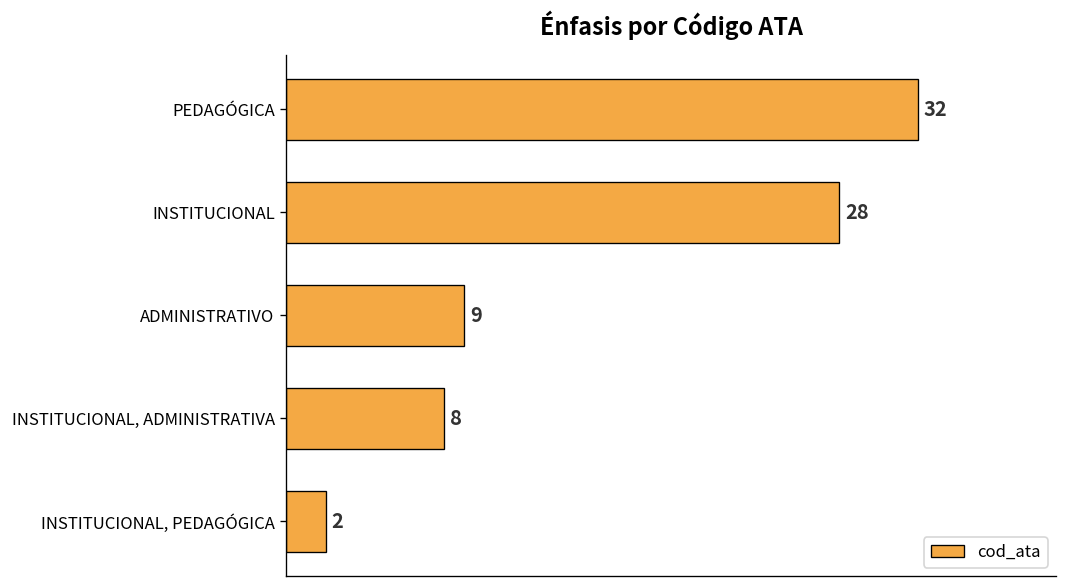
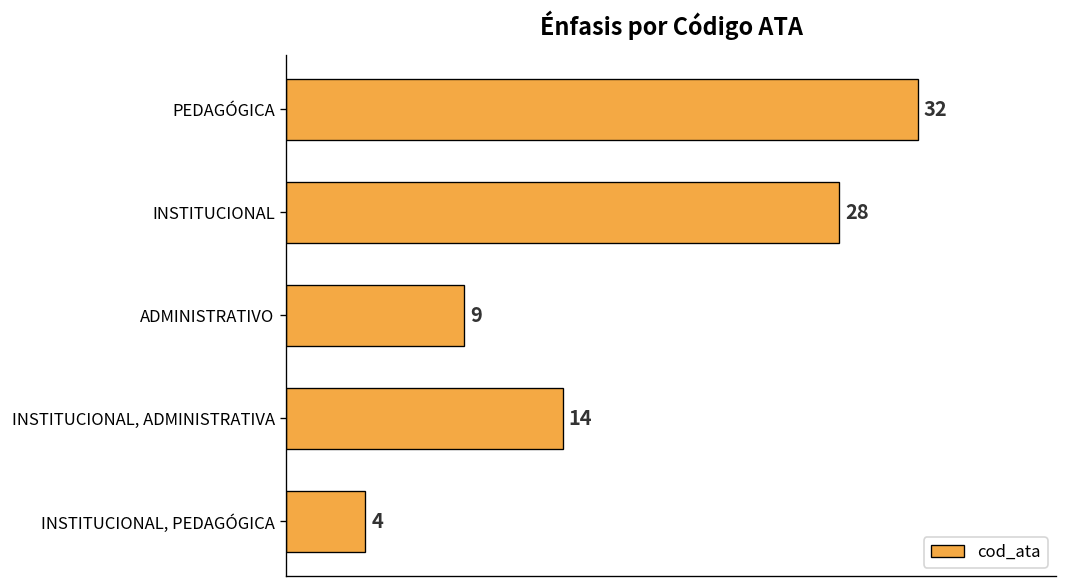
INSTITUCIONAL, ADMINISTRATIVA: 8 -> 14
INSTITUCIONAL, PEDAGÓGICA: 2 -> 4
